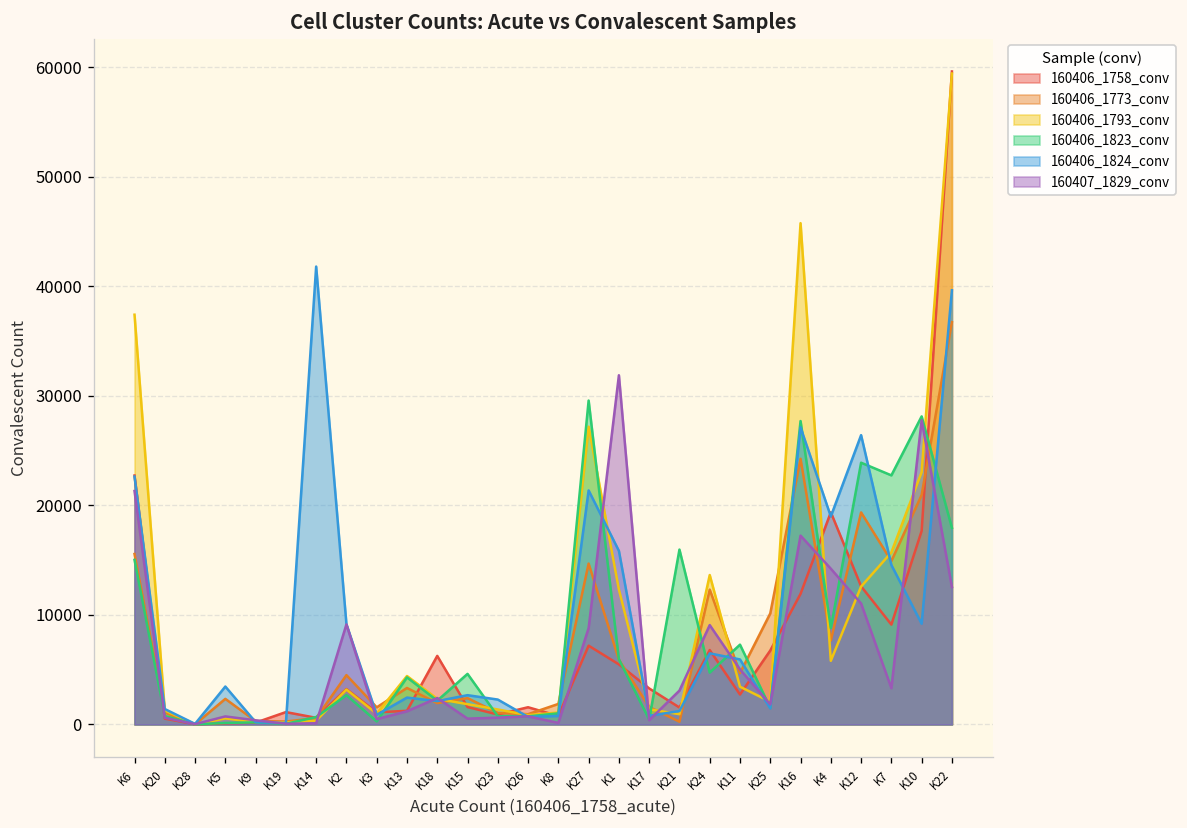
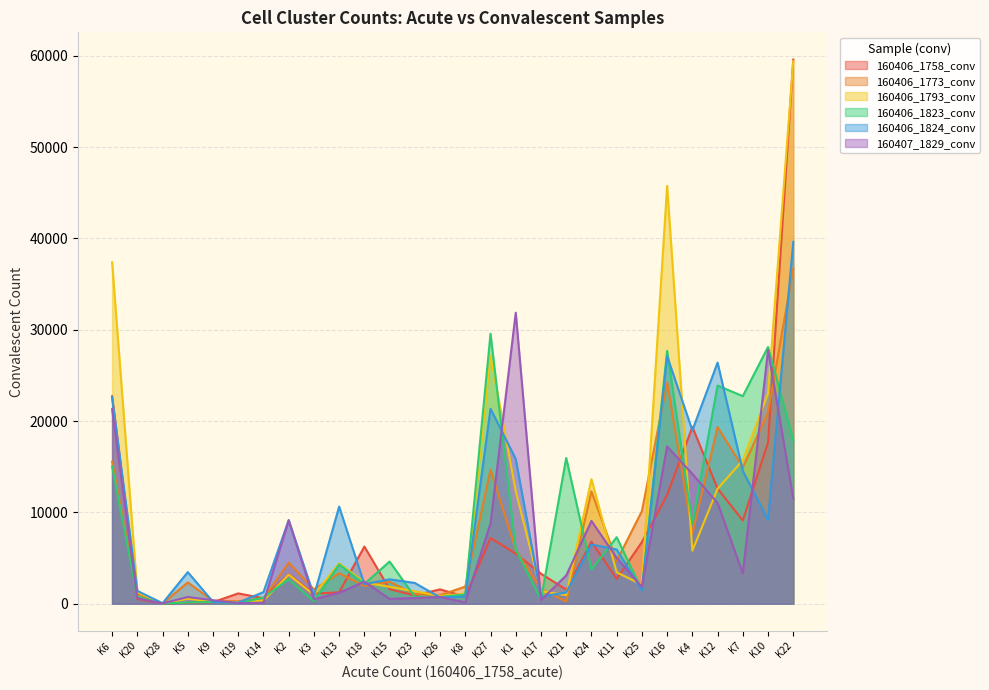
160406_1824_conv, K14: 42000 -> 1000
160406_1824_conv, K13: 2000 -> 11000
160406_1823_conv, K24: 5000 -> 4000
160407_1829_conv, K22: 13000 -> 12000
